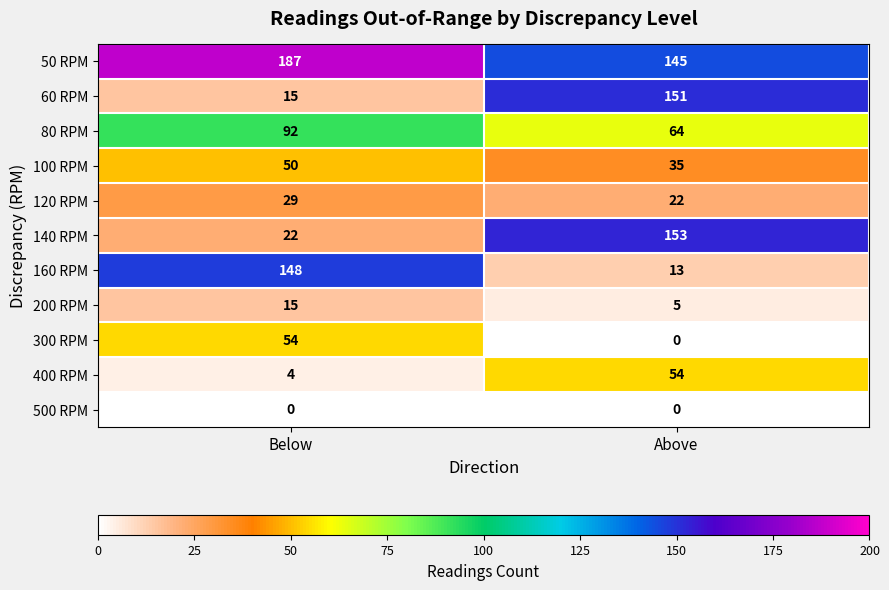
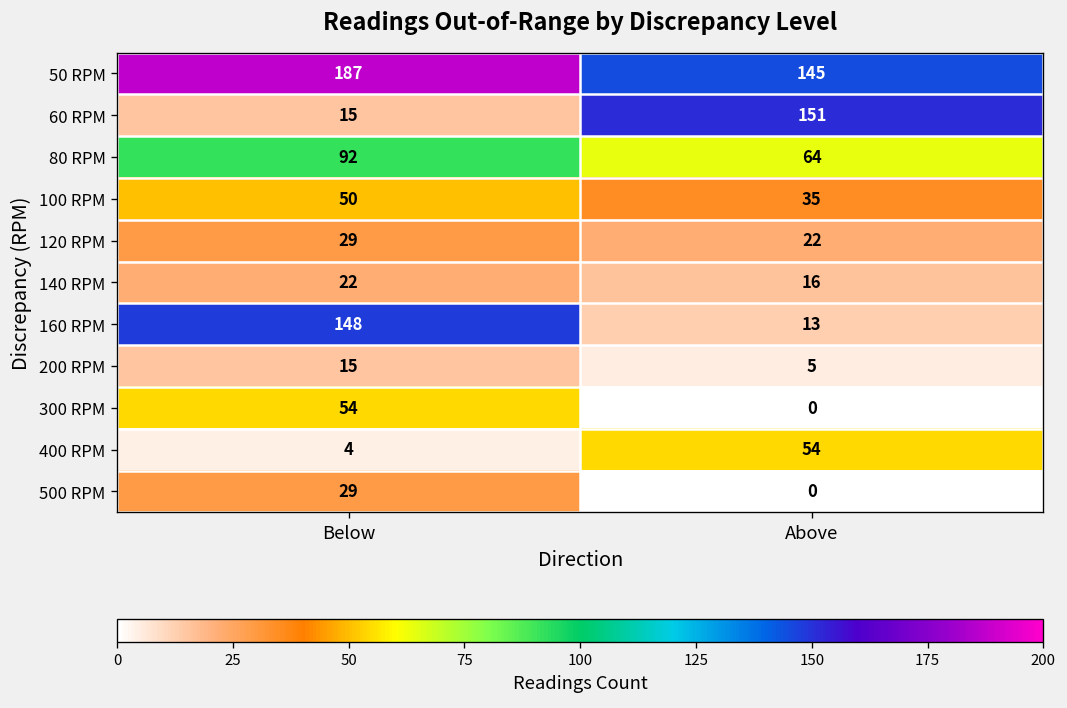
140 RPM, Above: 153 -> 16
500 RPM, Below: 0 -> 29
